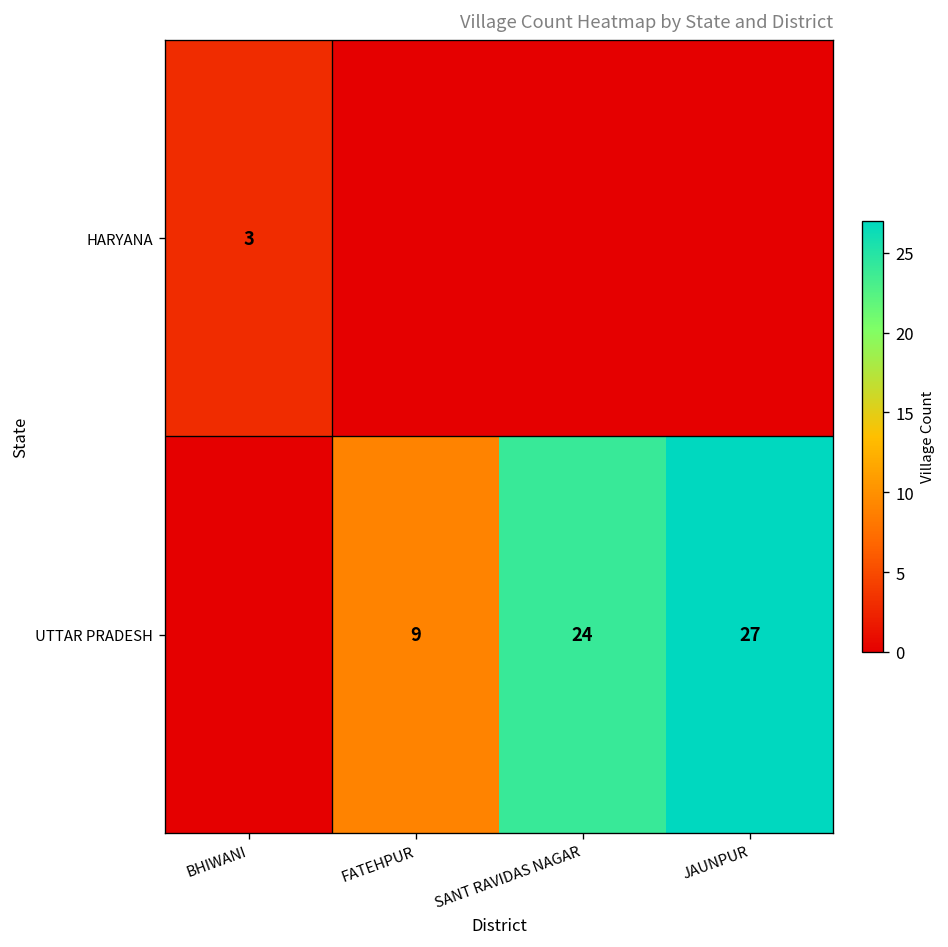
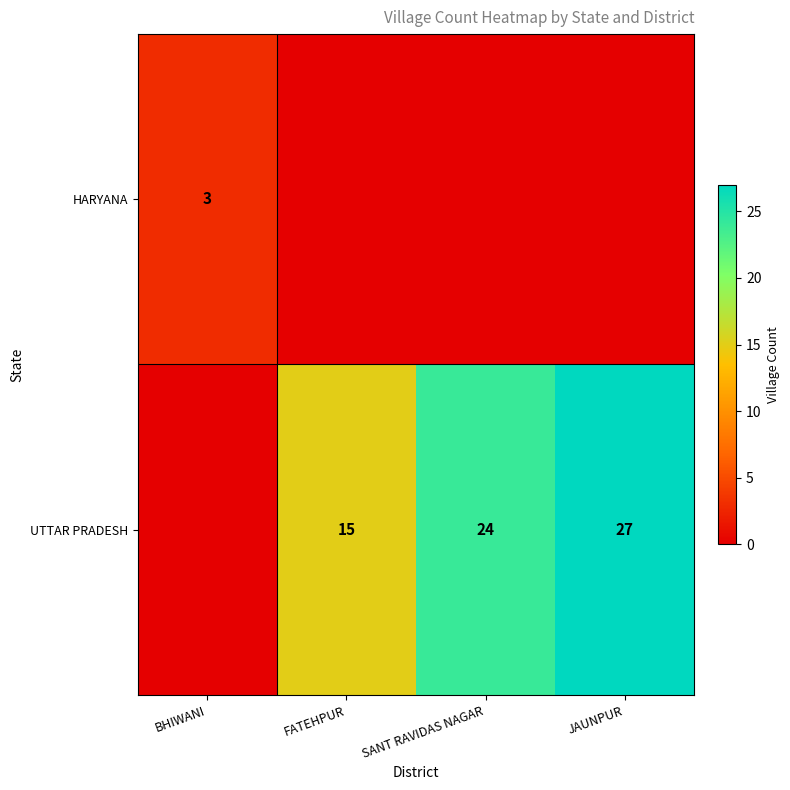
UTTAR PRADESH, FATEHPUR: 9 -> 15
